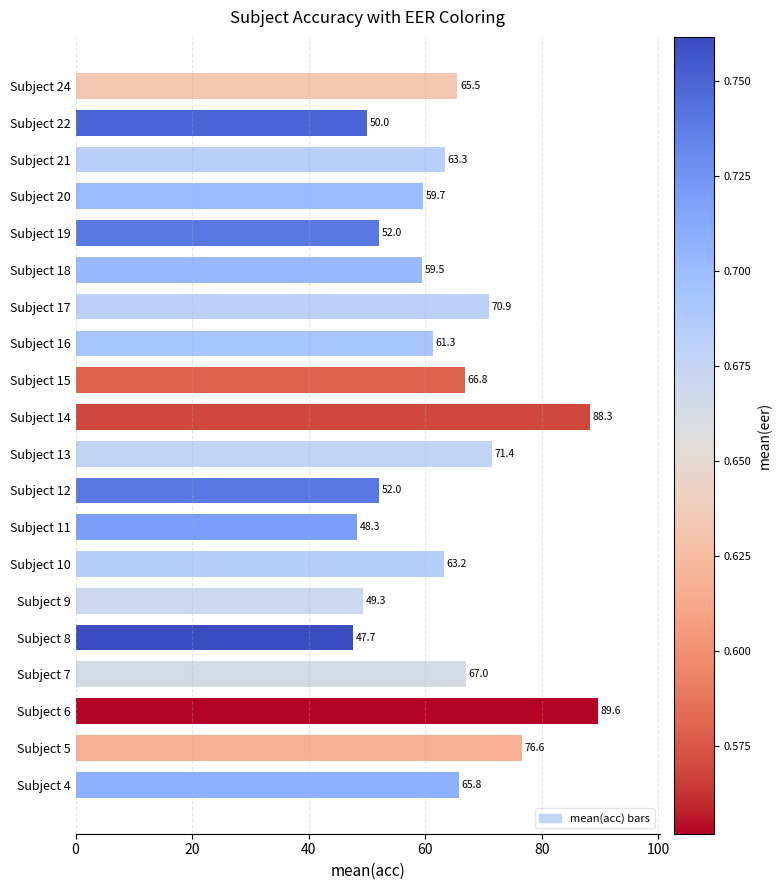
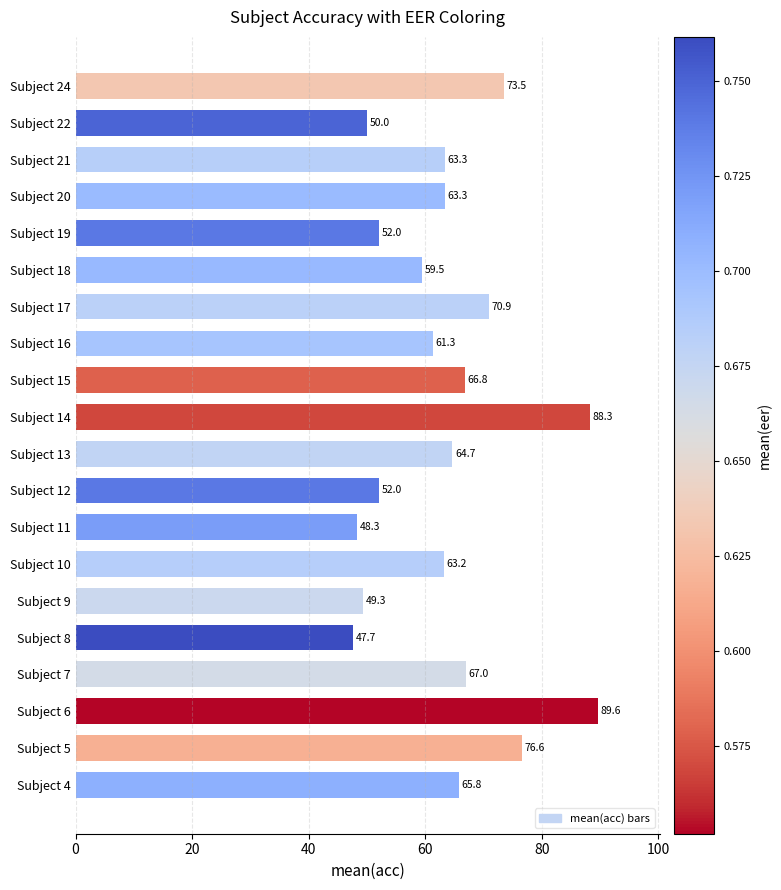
Subject 24: 65.5 -> 73.5
Subject 20: 59.7 -> 63.3
Subject 13: 71.4 -> 64.7
